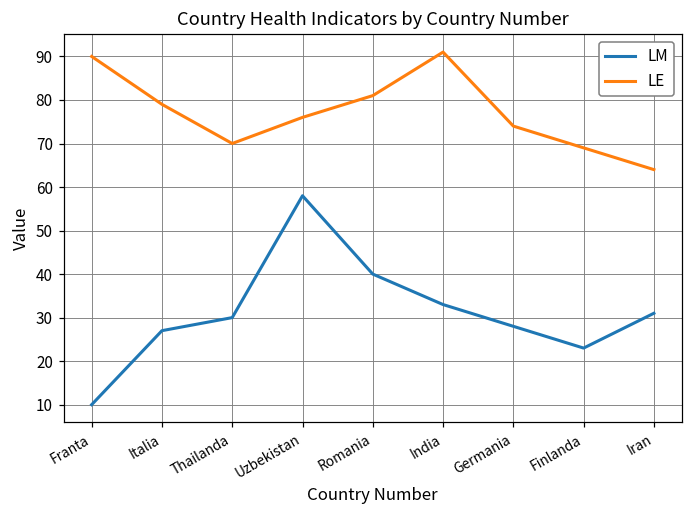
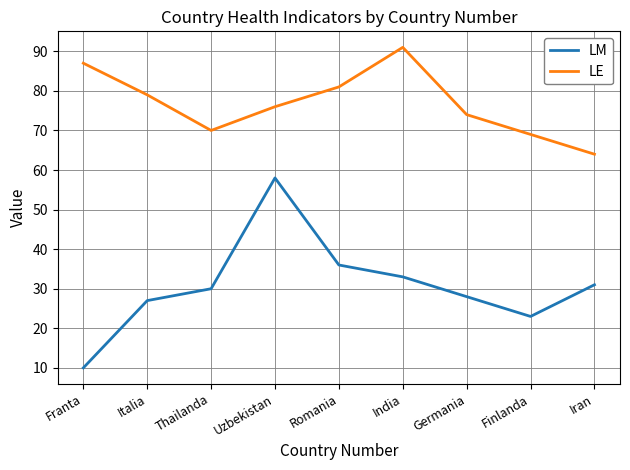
LE, Franta: 90 -> 87
LM, Romania: 40 -> 36
